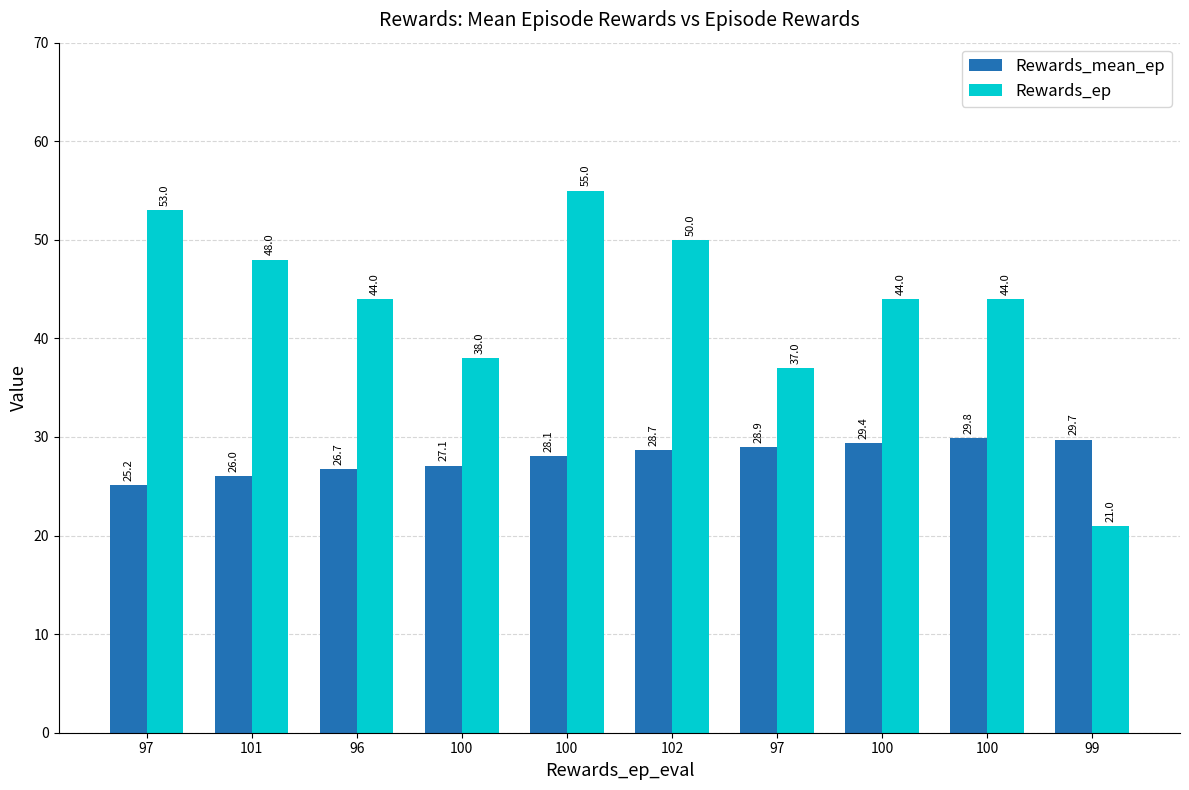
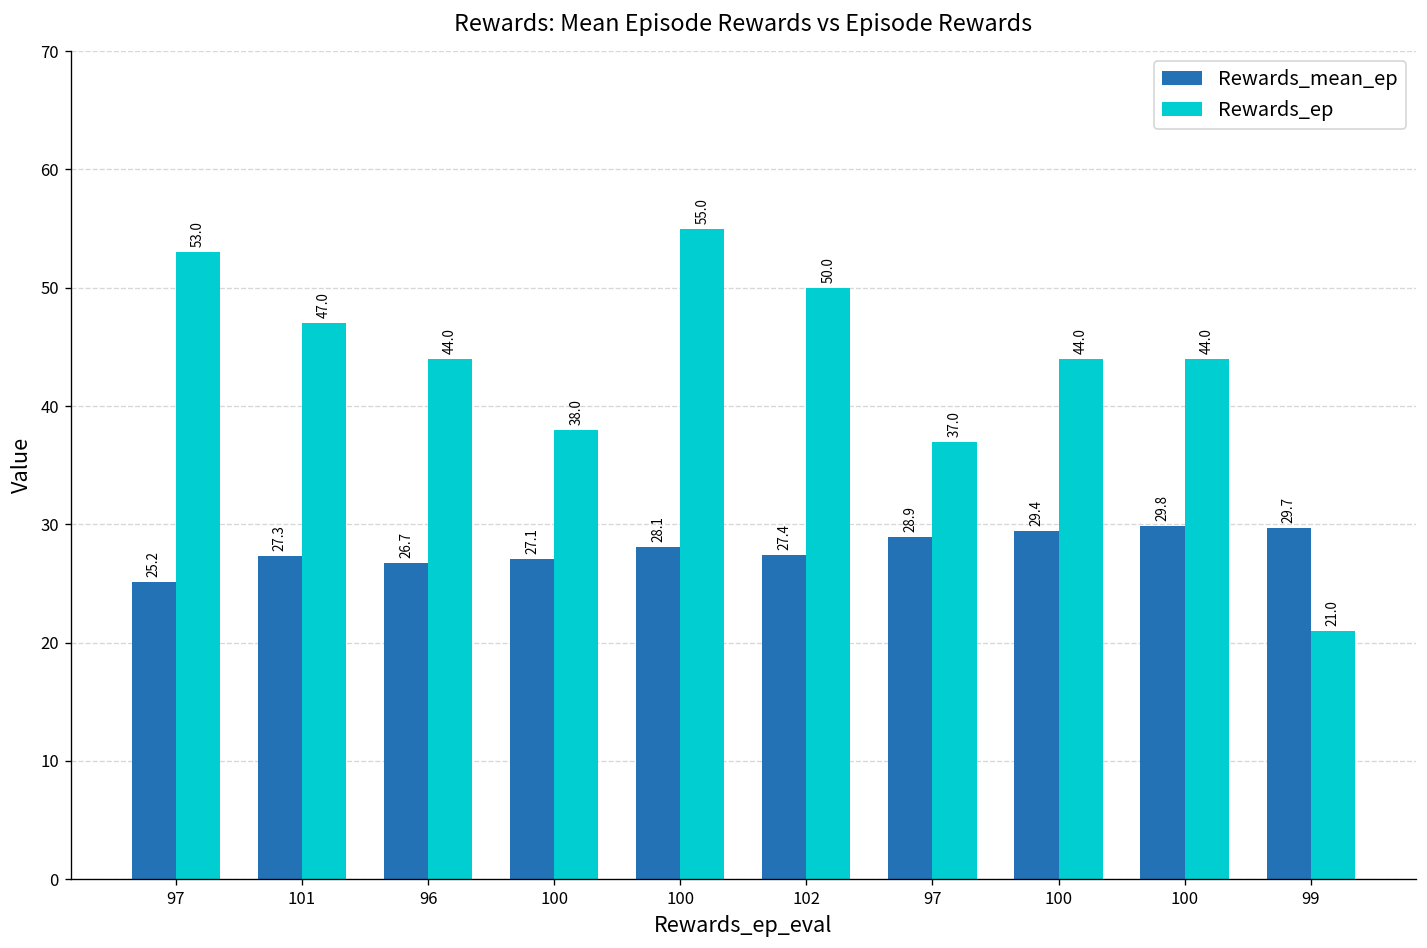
Rewards_mean_ep, 101: 26.0 -> 27.3
Rewards_ep, 101: 48.0 -> 47.0
Rewards_mean_ep, 102: 28.7 -> 27.4
